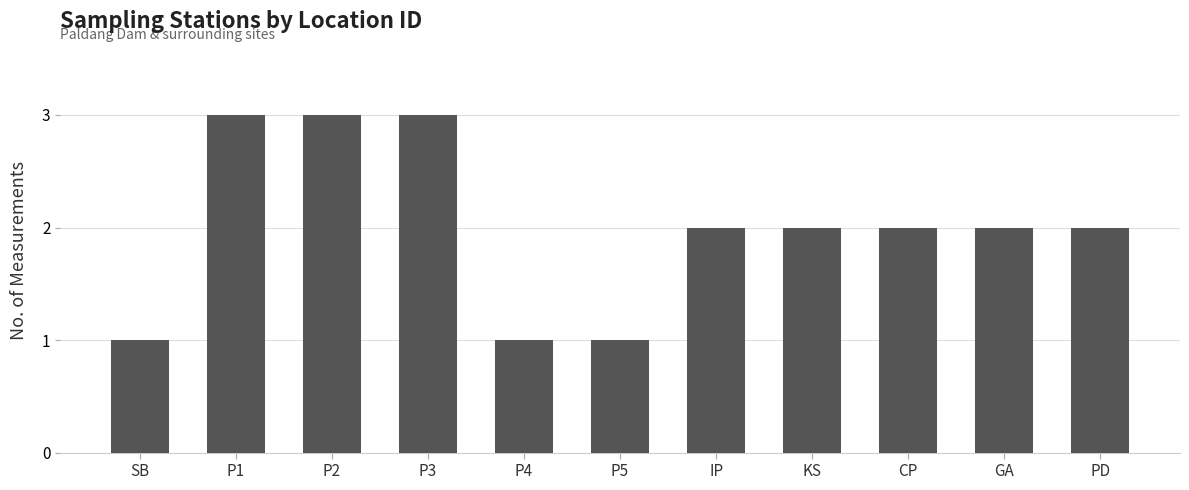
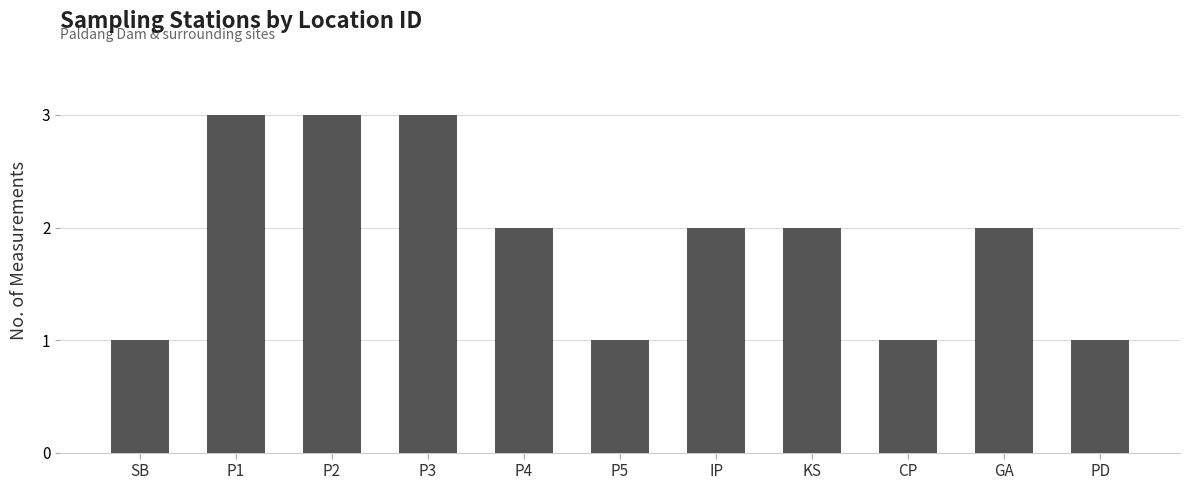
P4: 1 -> 2
CP: 2 -> 1
PD: 2 -> 1
